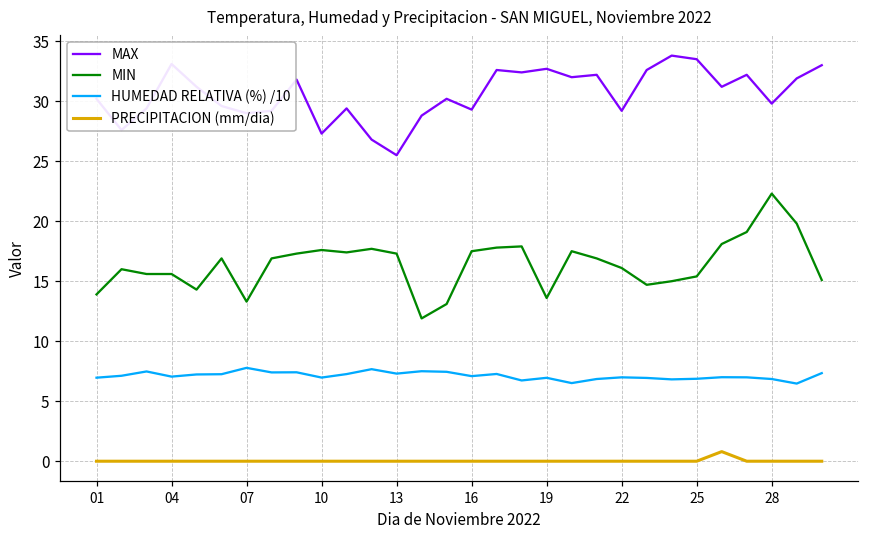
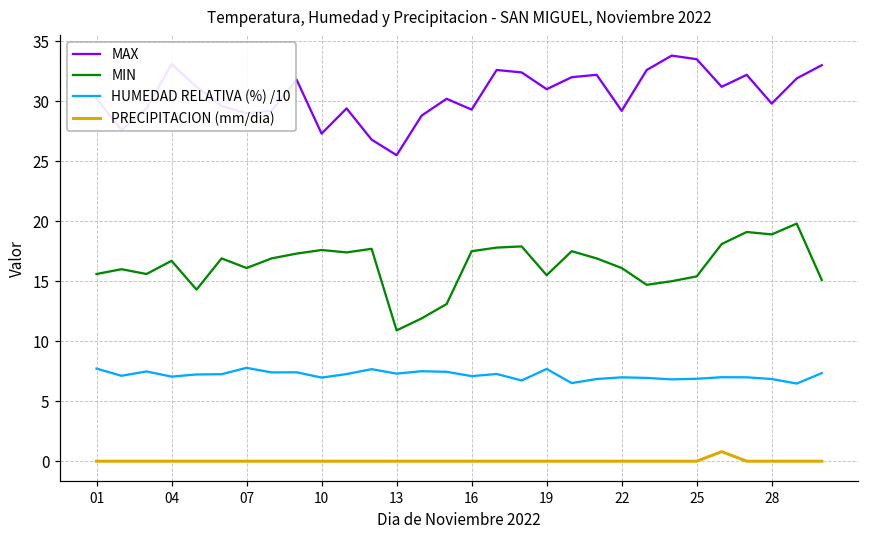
MIN, 01: 13.9 -> 15.6
HUMEDAD RELATIVA (%) /10, 01: 7.0 -> 7.7
MIN, 04: 15.6 -> 16.7
MIN, 07: 13.3 -> 16.1
MIN, 13: 17.3 -> 10.9
MAX, 19: 32.7 -> 31.0
MIN, 19: 13.6 -> 15.5
HUMEDAD RELATIVA (%) /10, 19: 7.0 -> 7.7
MIN, 28: 22.3 -> 18.9
